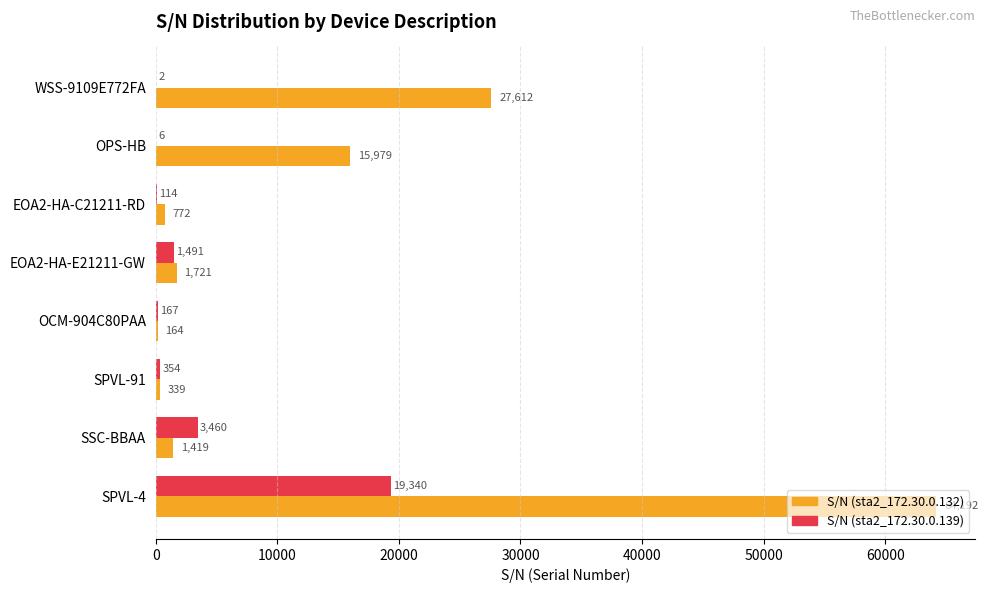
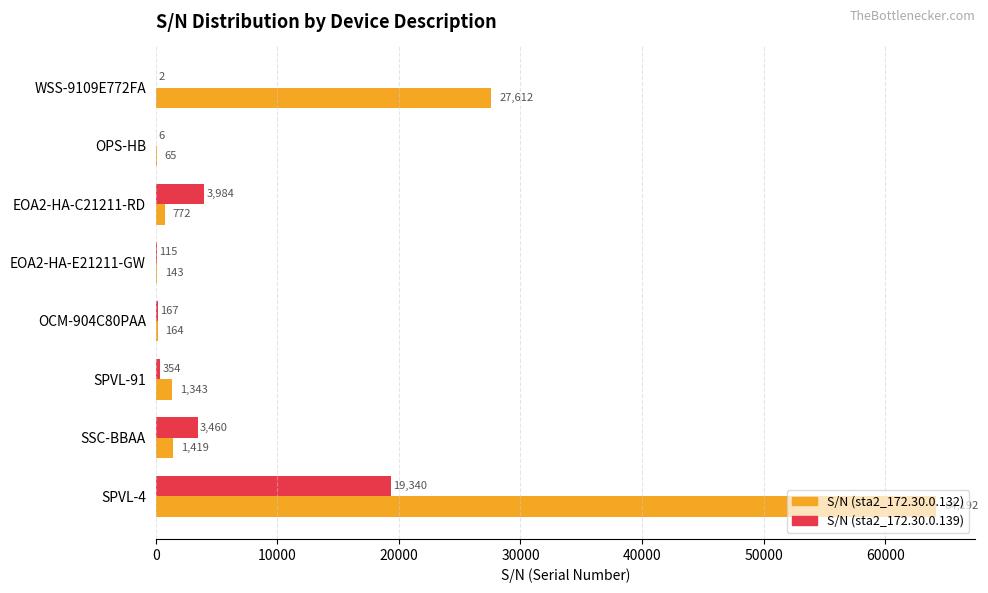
S/N (sta2_172.30.0.132), OPS-HB: 15,979 -> 65
S/N (sta2_172.30.0.139), EOA2-HA-C21211-RD: 114 -> 3,984
S/N (sta2_172.30.0.139), EOA2-HA-E21211-GW: 1,491 -> 115
S/N (sta2_172.30.0.132), EOA2-HA-E21211-GW: 1,721 -> 143
S/N (sta2_172.30.0.132), SPVL-91: 339 -> 1,343
